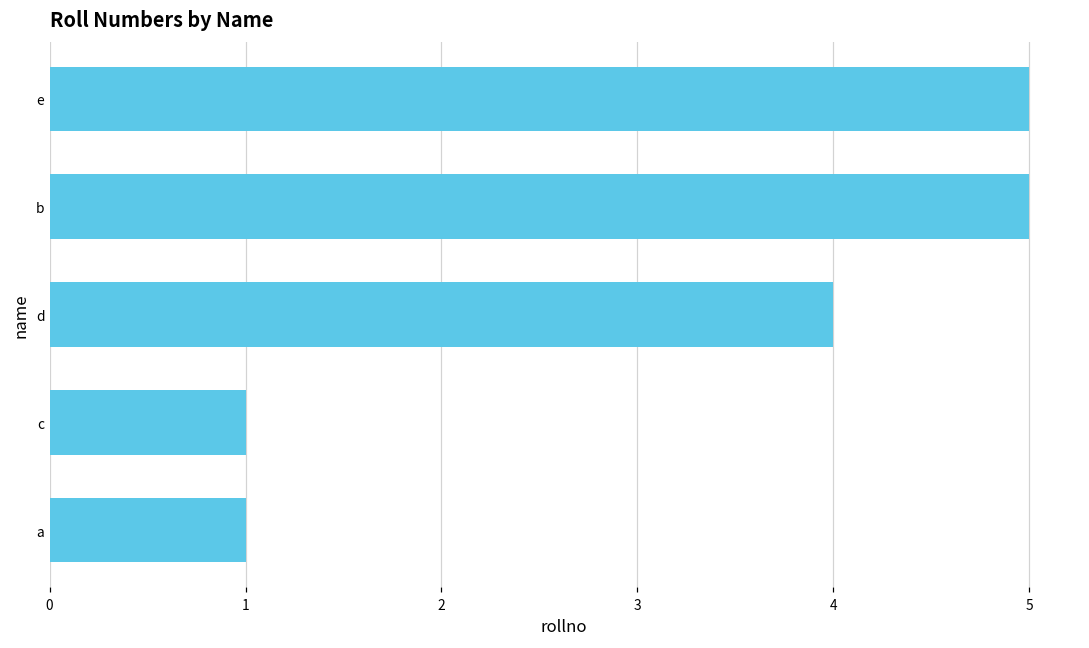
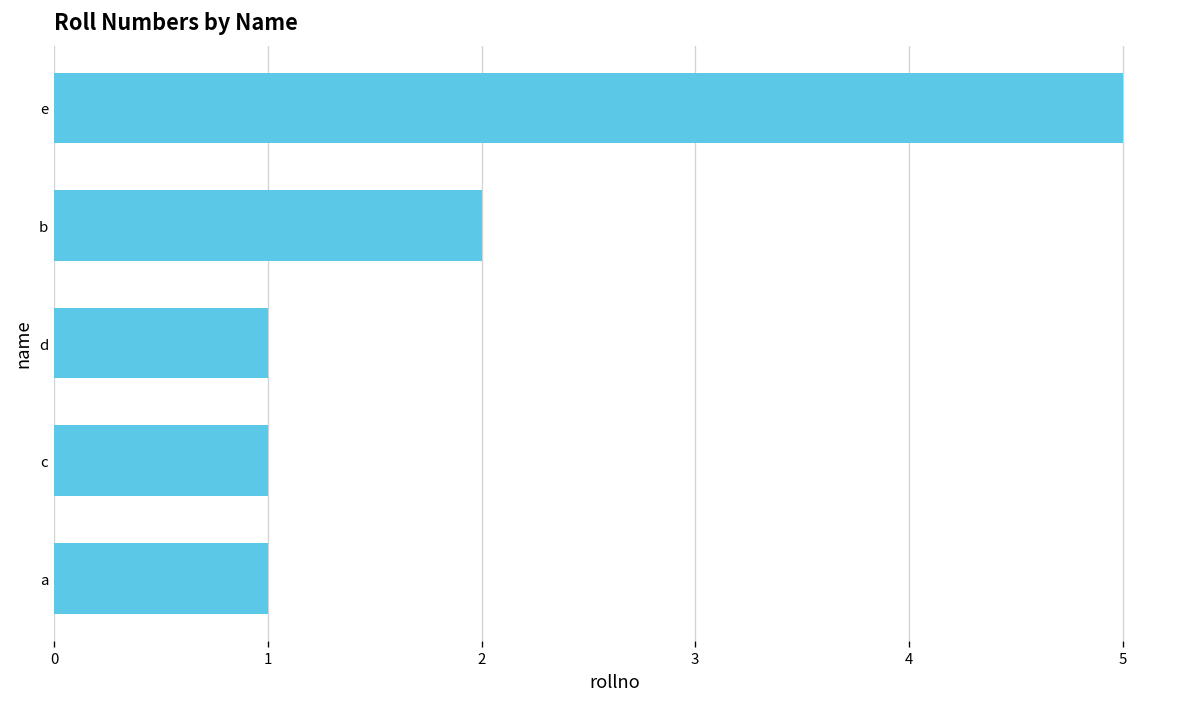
b: 5 -> 2
d: 4 -> 1
